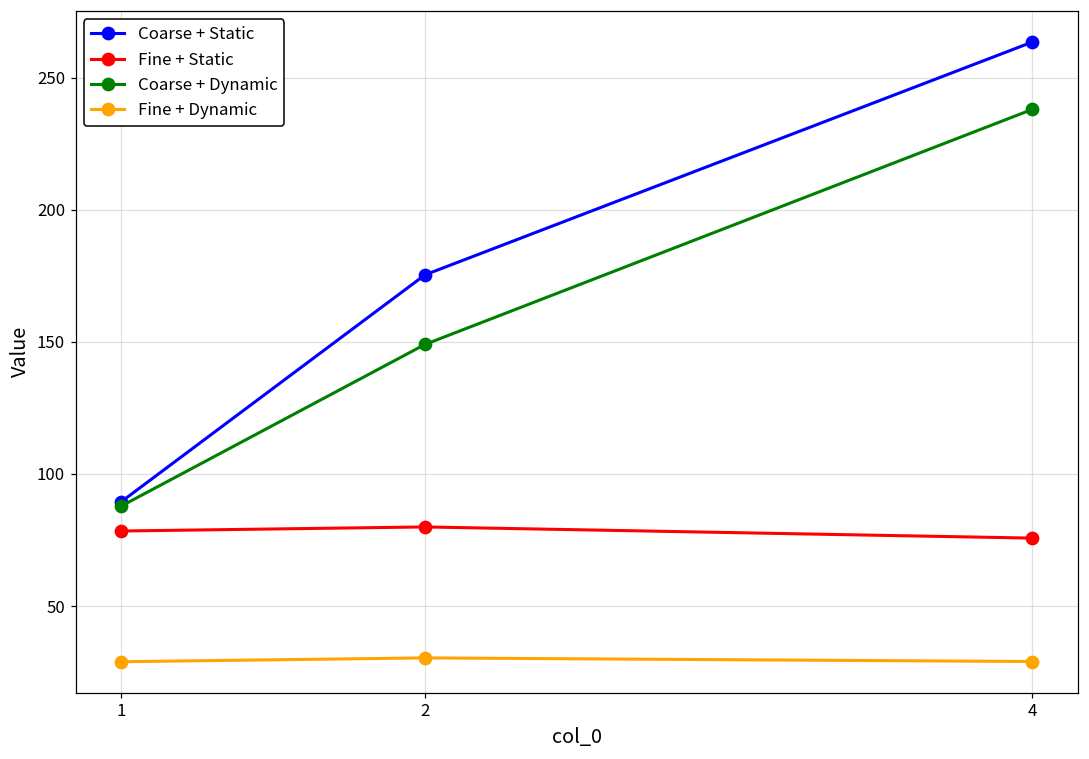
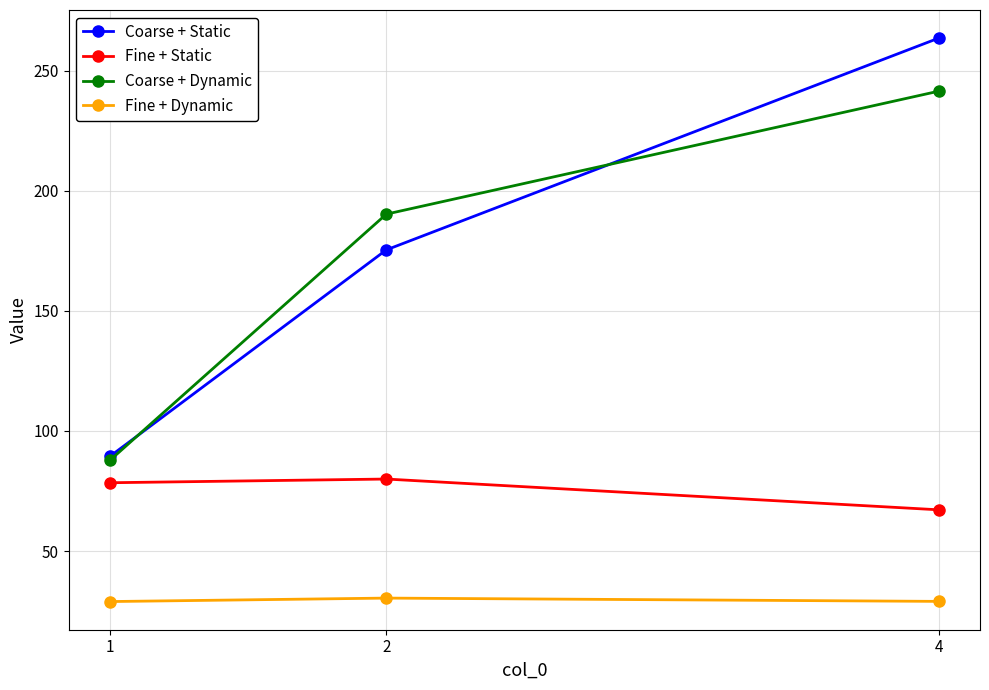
Coarse + Dynamic, 2: 149 -> 190
Fine + Static, 4: 76 -> 67
Coarse + Dynamic, 4: 238 -> 241
